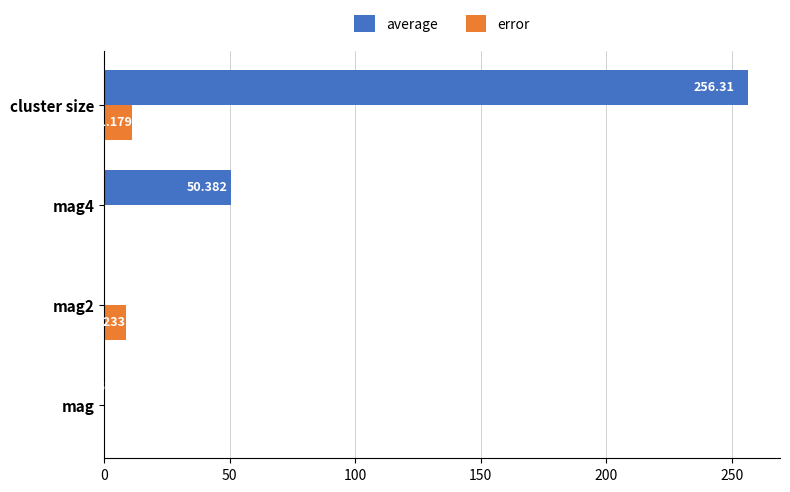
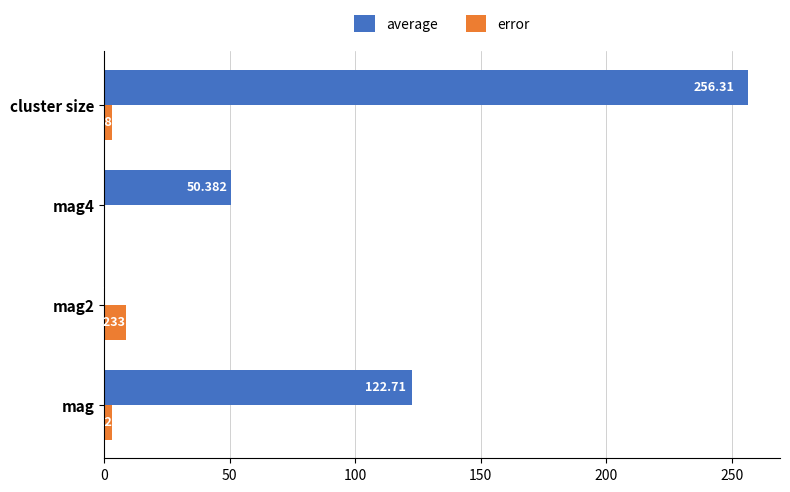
error, cluster size: 11 -> 3
average, mag: 1 -> 123
error, mag: 0 -> 3
